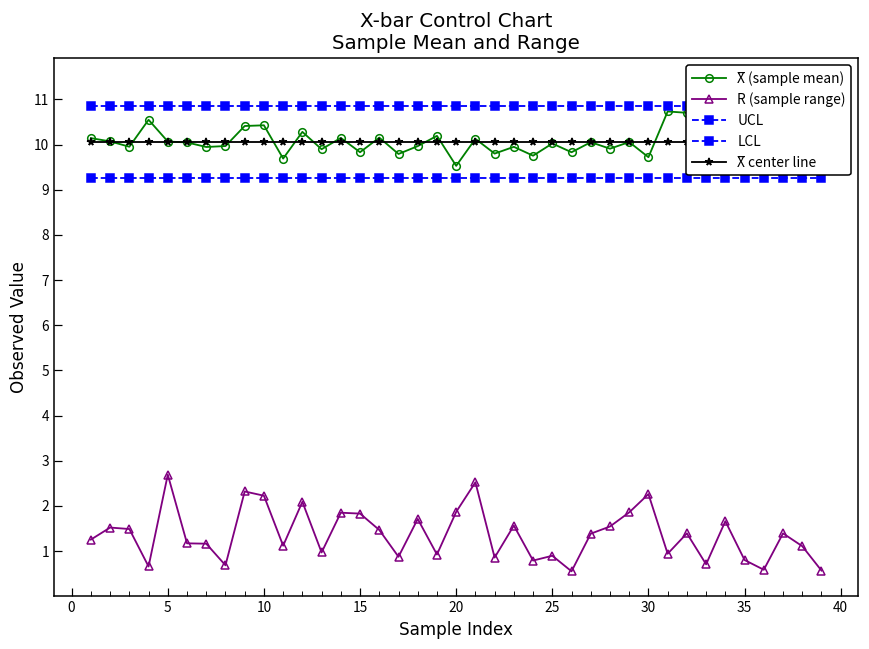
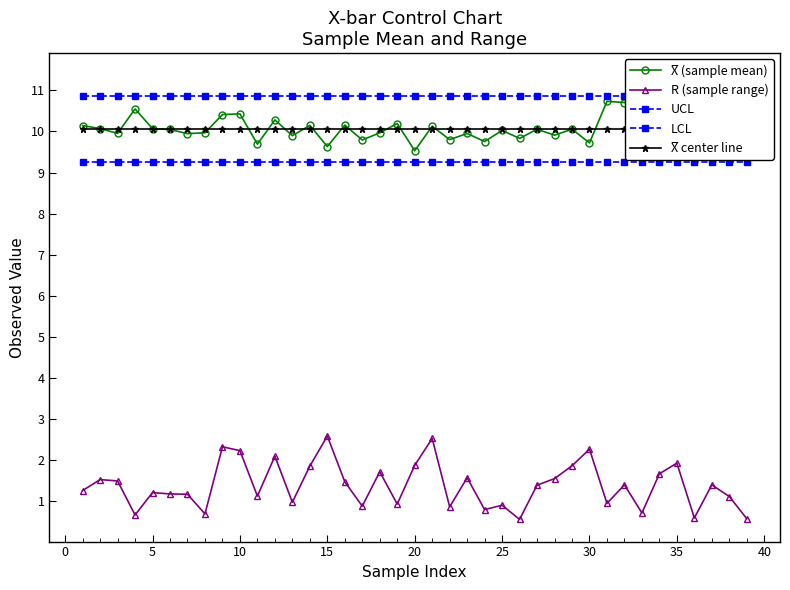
R (sample range), 5: 2.7 -> 1.2
X̅ (sample mean), 15: 9.8 -> 9.6
R (sample range), 15: 1.8 -> 2.6
R (sample range), 35: 0.8 -> 1.9
